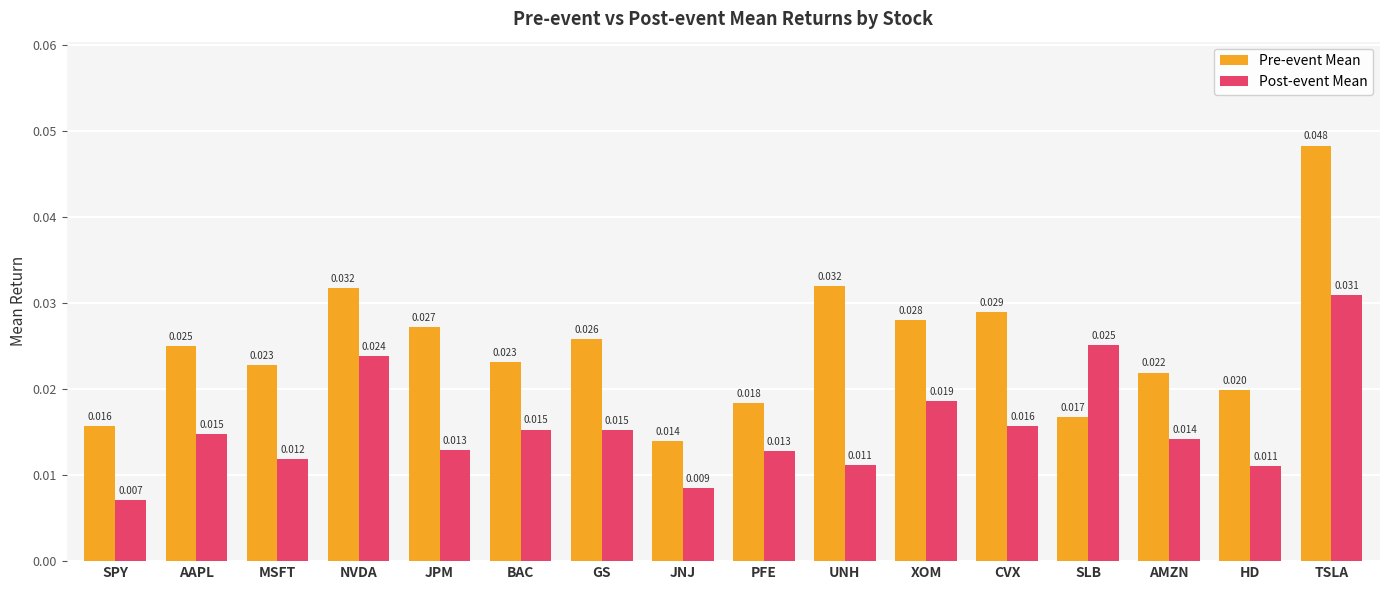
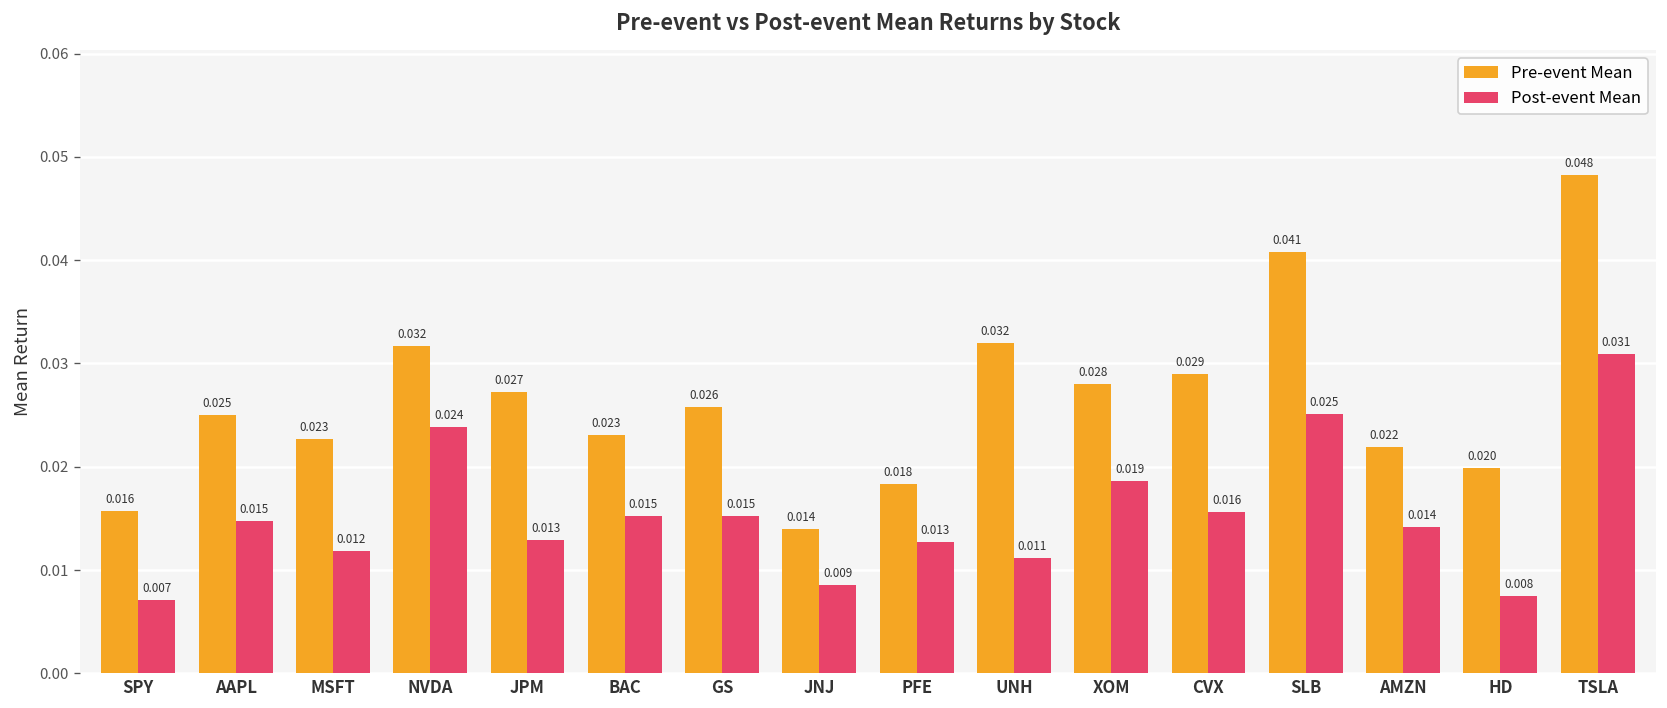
Pre-event Mean, SLB: 0.017 -> 0.041
Post-event Mean, HD: 0.011 -> 0.008
